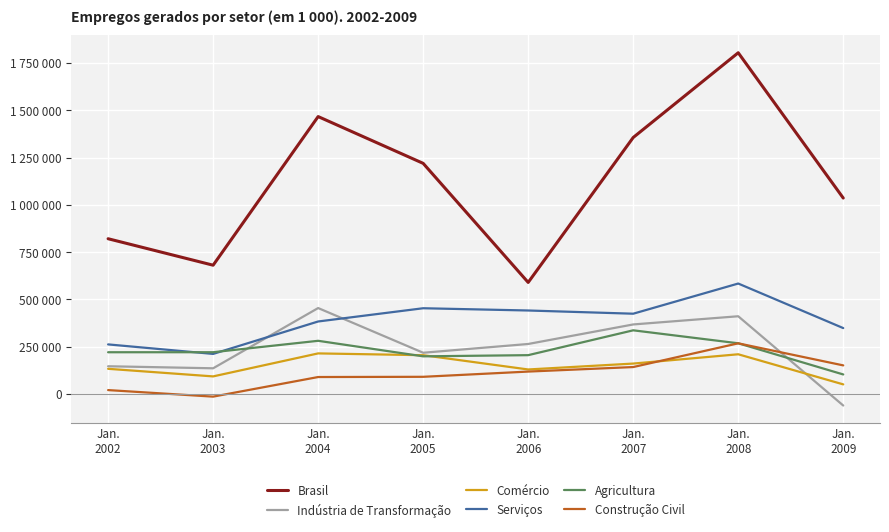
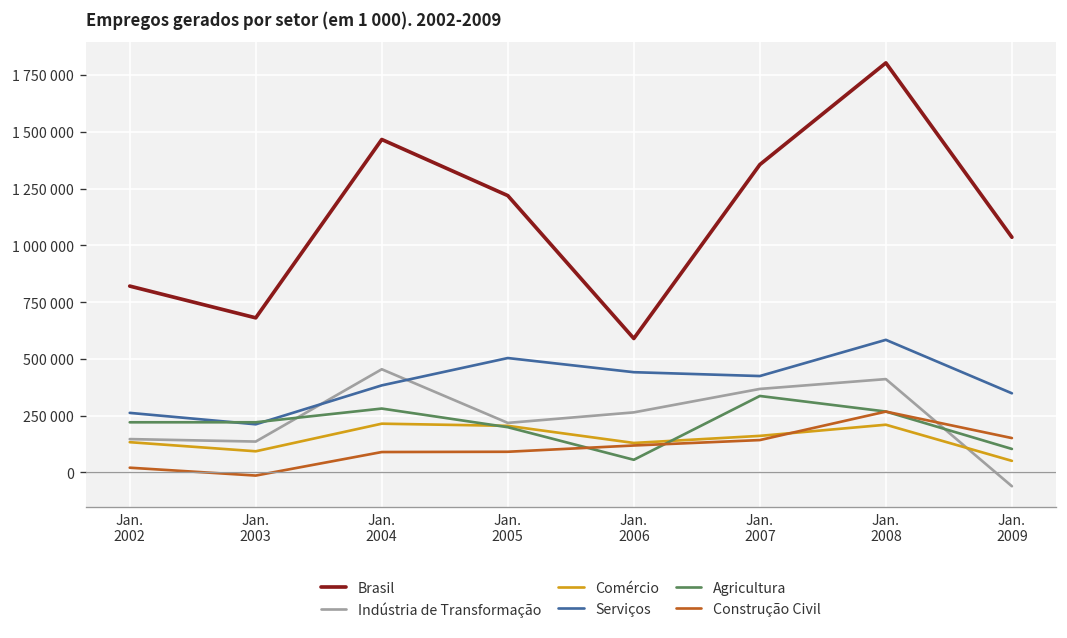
Serviços, Jan. 2005: 450000 -> 500000
Agricultura, Jan. 2006: 210000 -> 60000
